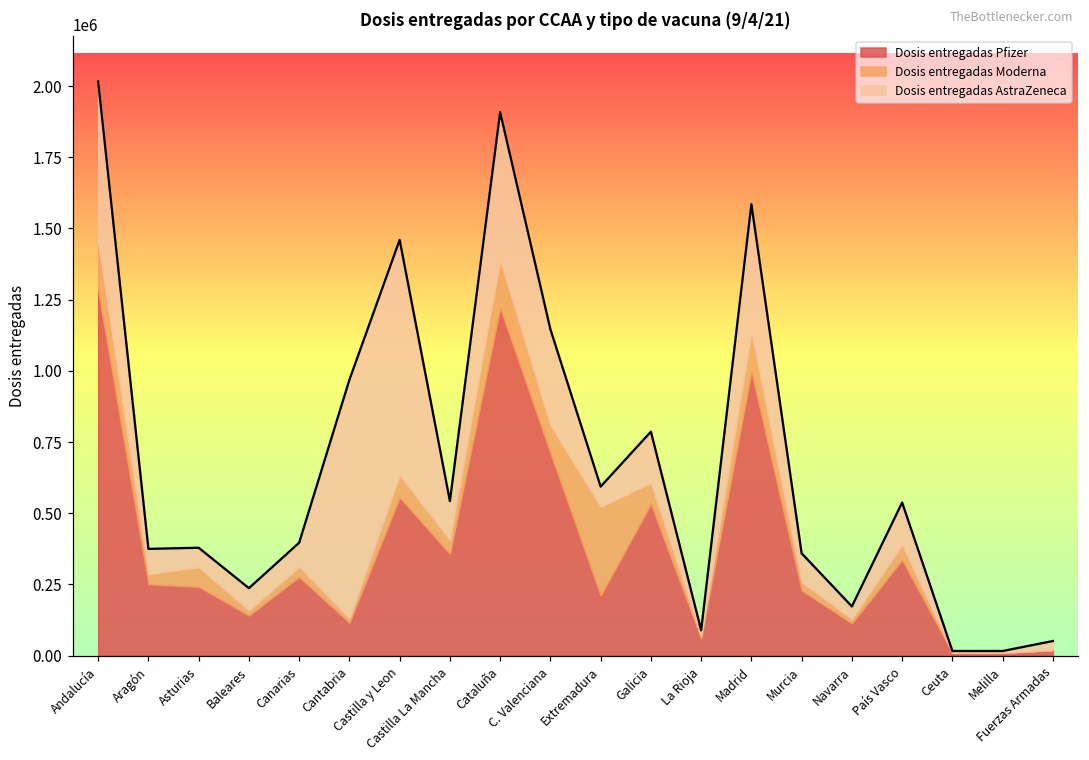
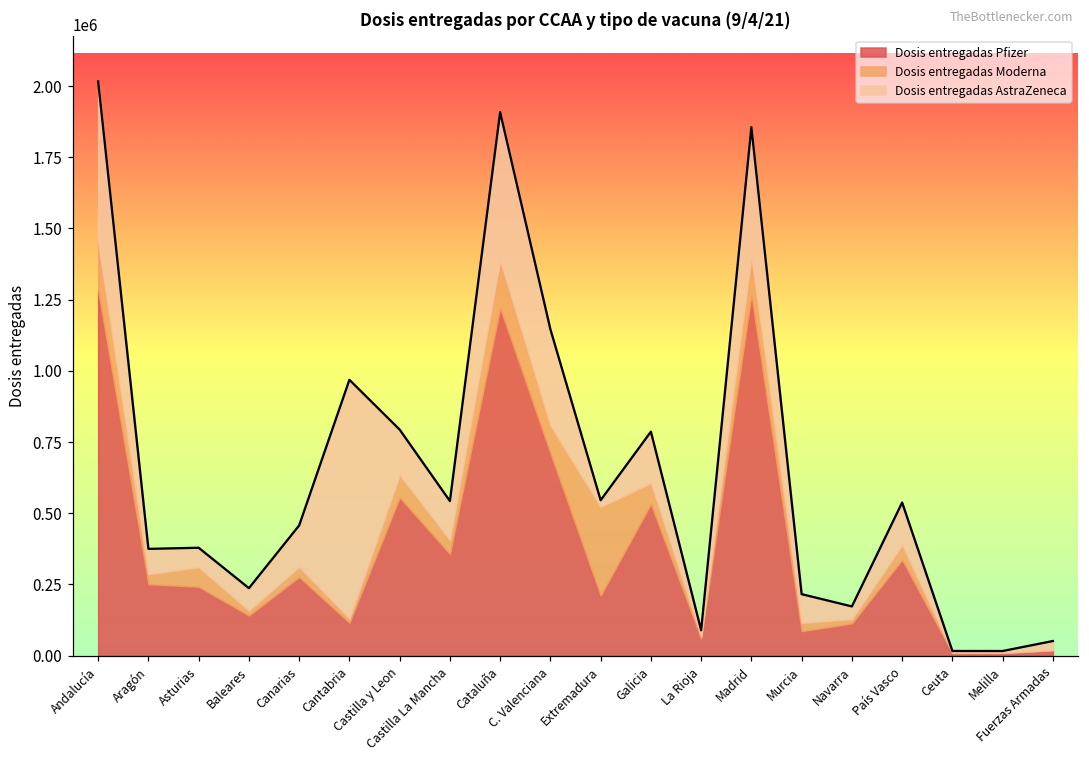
Dosis entregadas AstraZeneca, Canarias: 80000 -> 150000
Dosis entregadas AstraZeneca, Castilla y Leon: 830000 -> 160000
Dosis entregadas AstraZeneca, Extremadura: 70000 -> 20000
Dosis entregadas Pfizer, Madrid: 1000000 -> 1270000
Dosis entregadas Pfizer, Murcia: 230000 -> 90000
